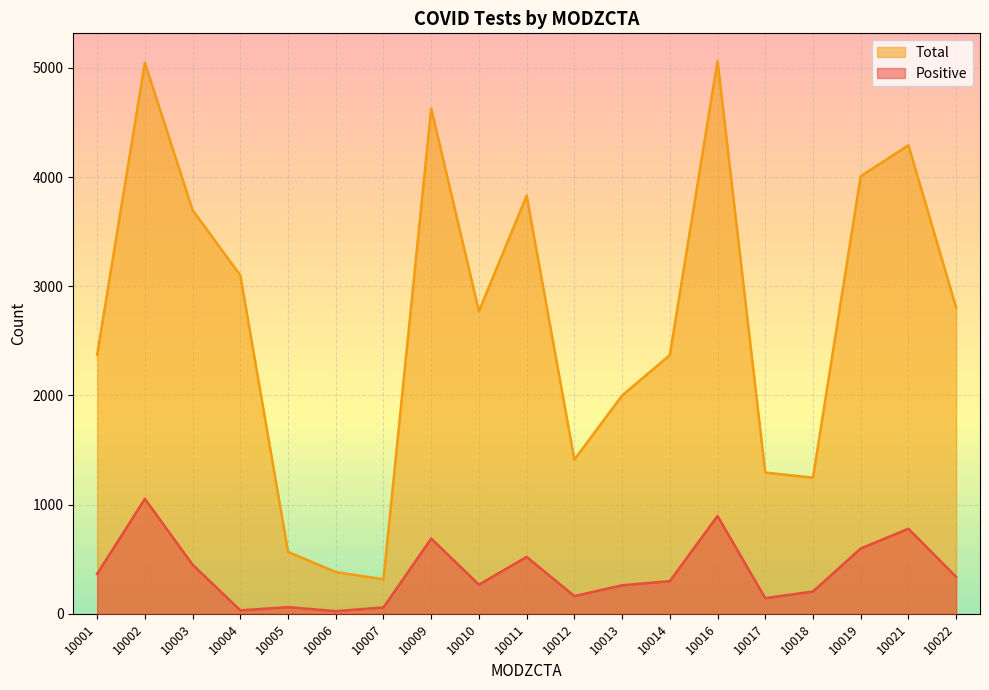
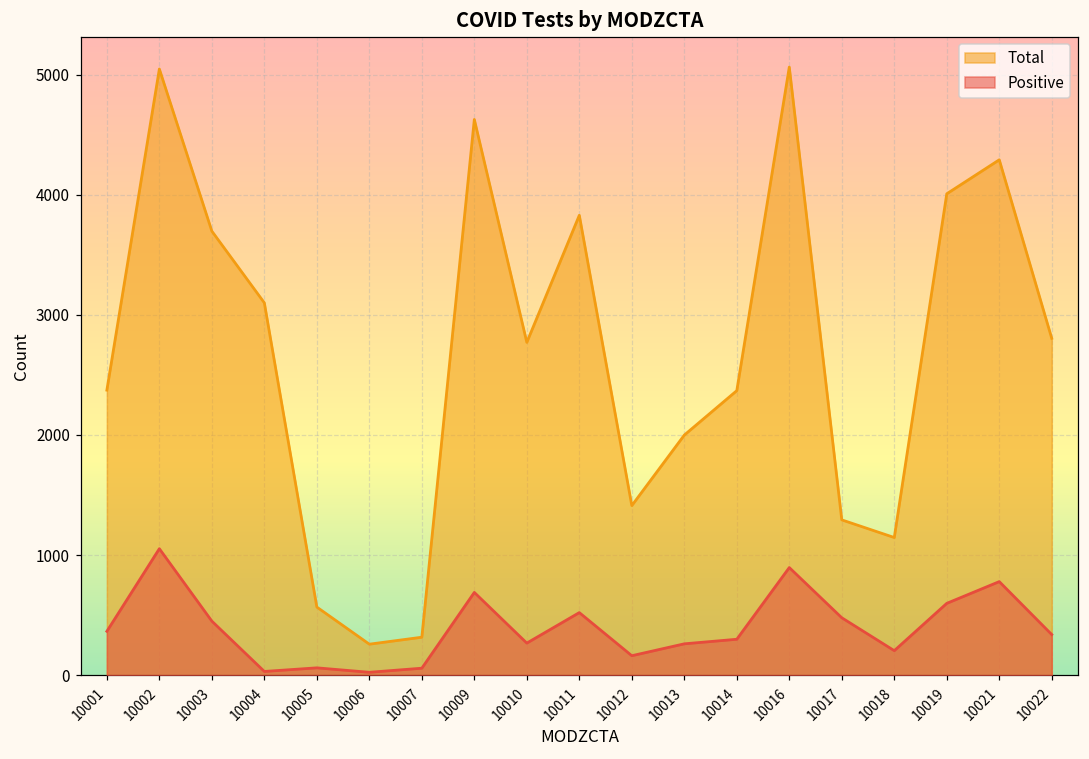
Total, 10006: 380 -> 260
Positive, 10017: 140 -> 480
Total, 10018: 1250 -> 1150
